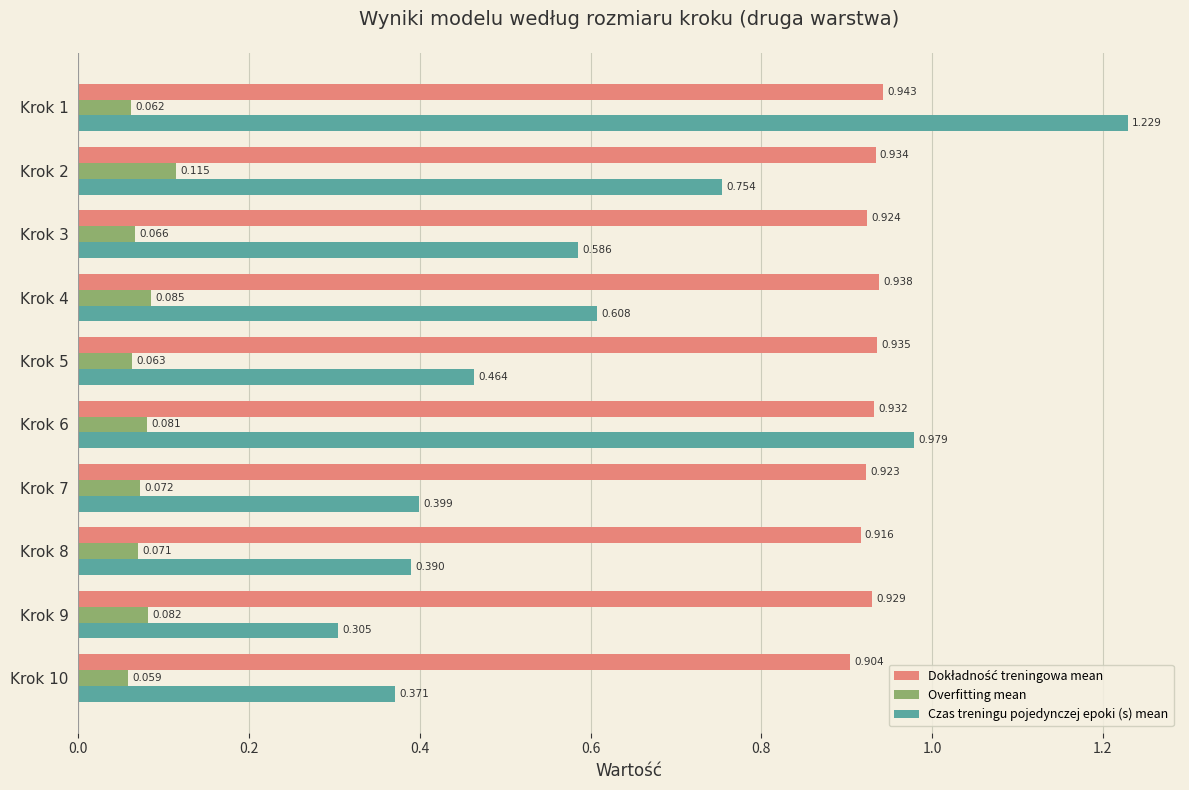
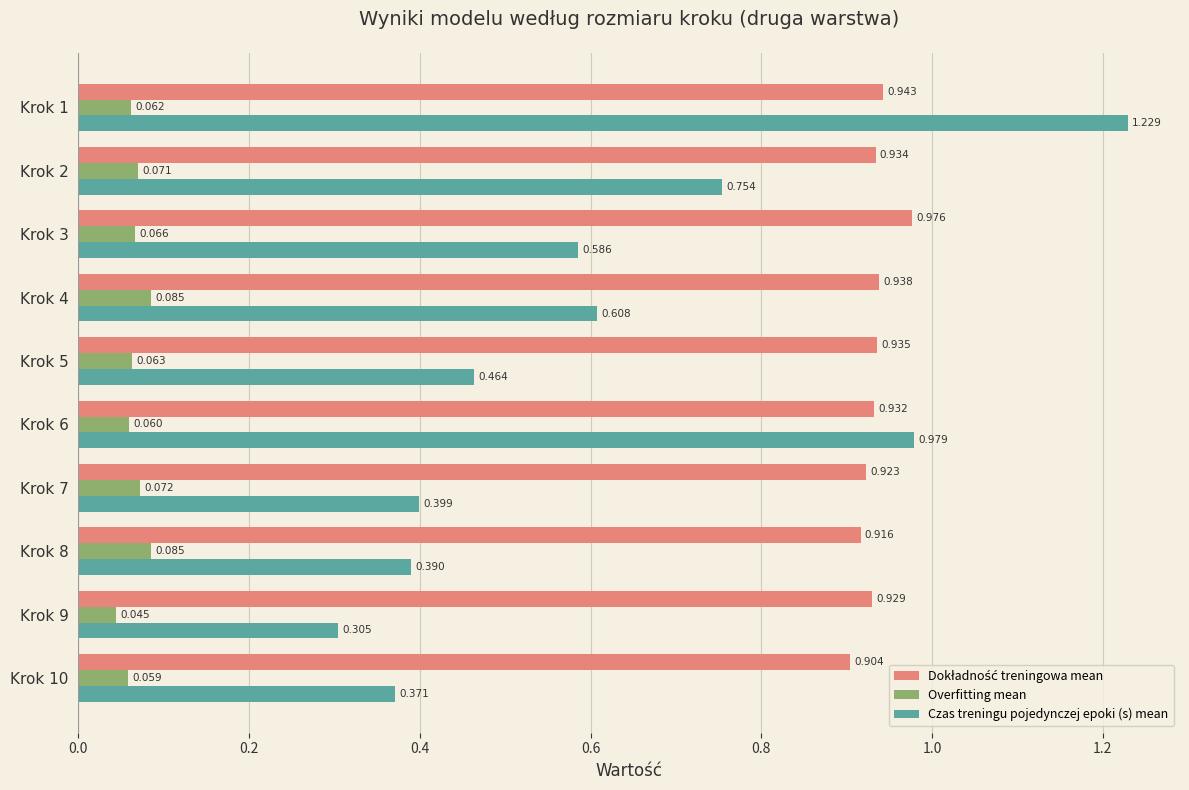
Overfitting mean, Krok 2: 0.115 -> 0.071
Dokładność treningowa mean, Krok 3: 0.924 -> 0.976
Overfitting mean, Krok 6: 0.081 -> 0.060
Overfitting mean, Krok 8: 0.071 -> 0.085
Overfitting mean, Krok 9: 0.082 -> 0.045
